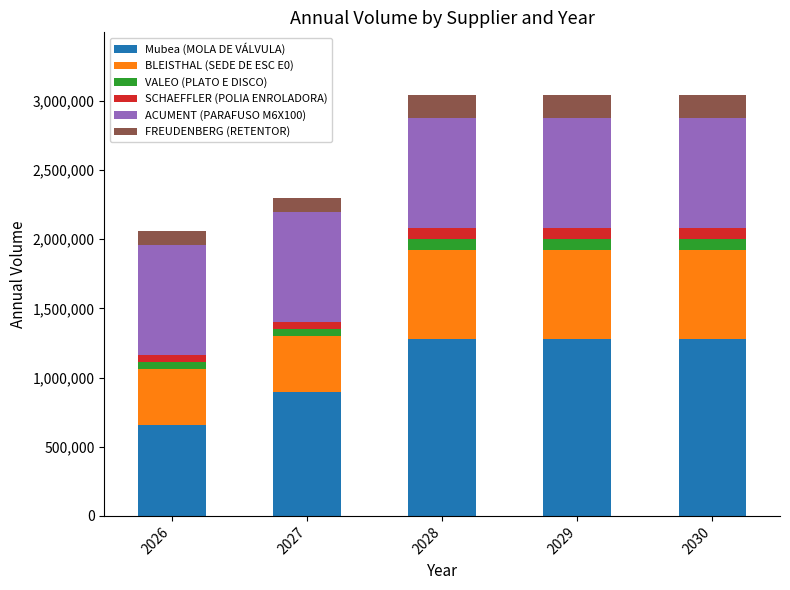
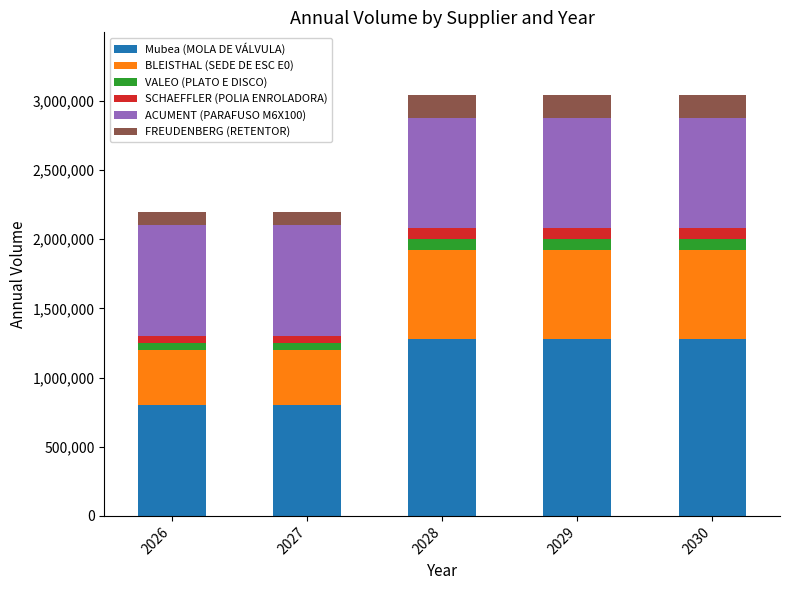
Mubea (MOLA DE VÁLVULA), 2026: 660,000 -> 800,000
Mubea (MOLA DE VÁLVULA), 2027: 900,000 -> 800,000
